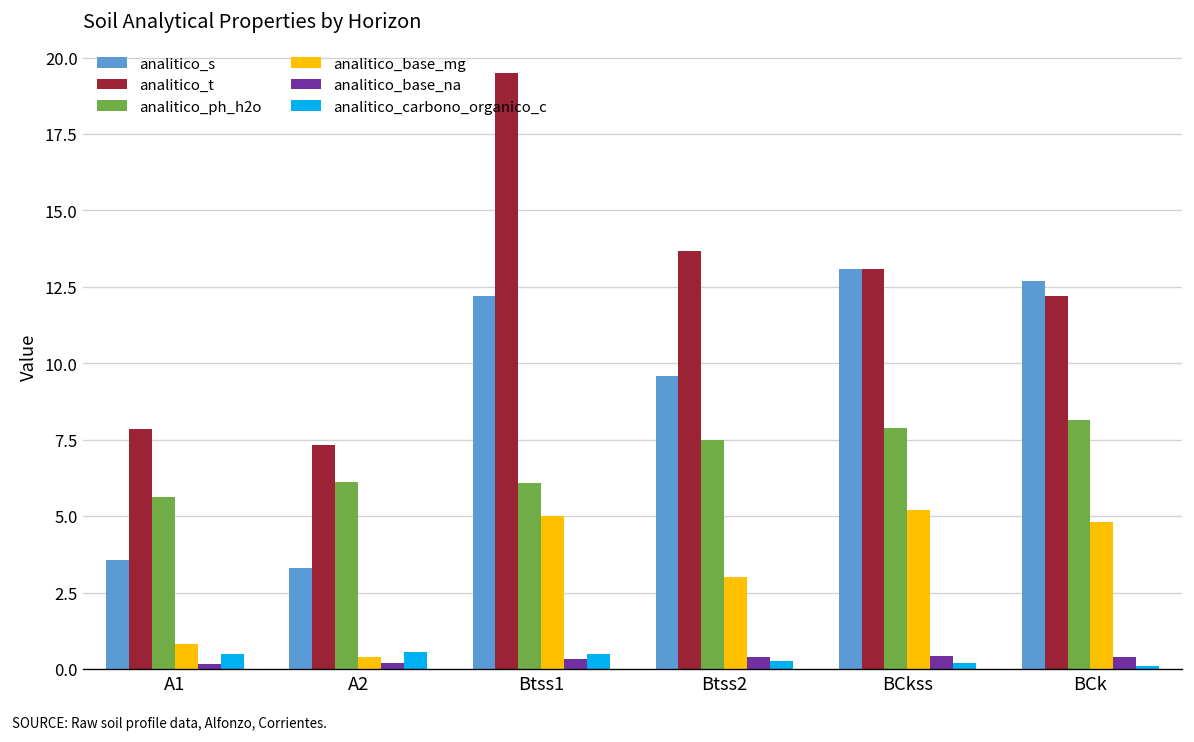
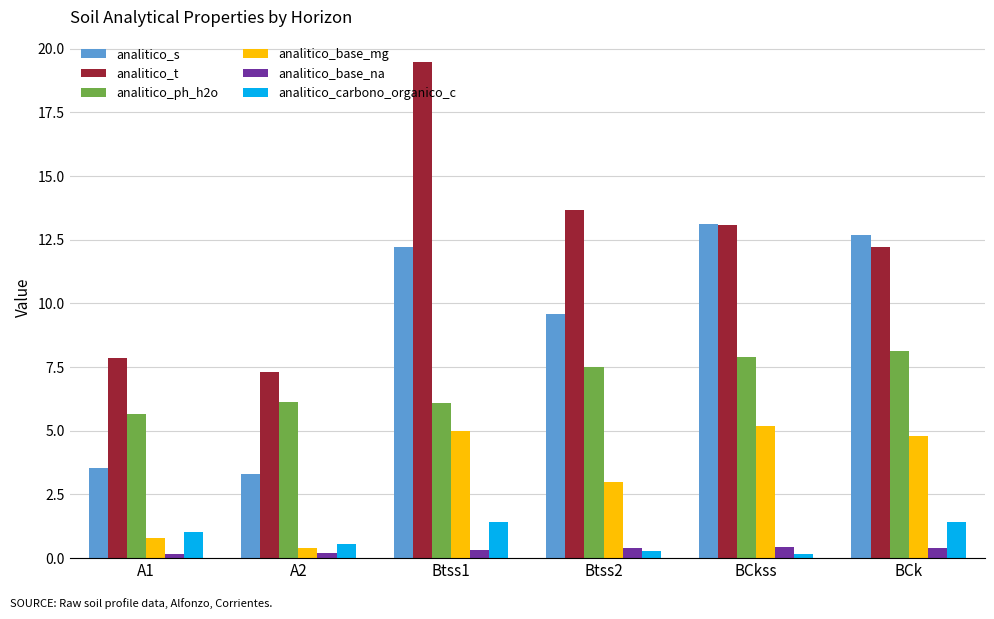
analitico_carbono_organico_c, A1: 0.5 -> 1.0
analitico_carbono_organico_c, Btss1: 0.5 -> 1.4
analitico_carbono_organico_c, BCk: 0.1 -> 1.4
